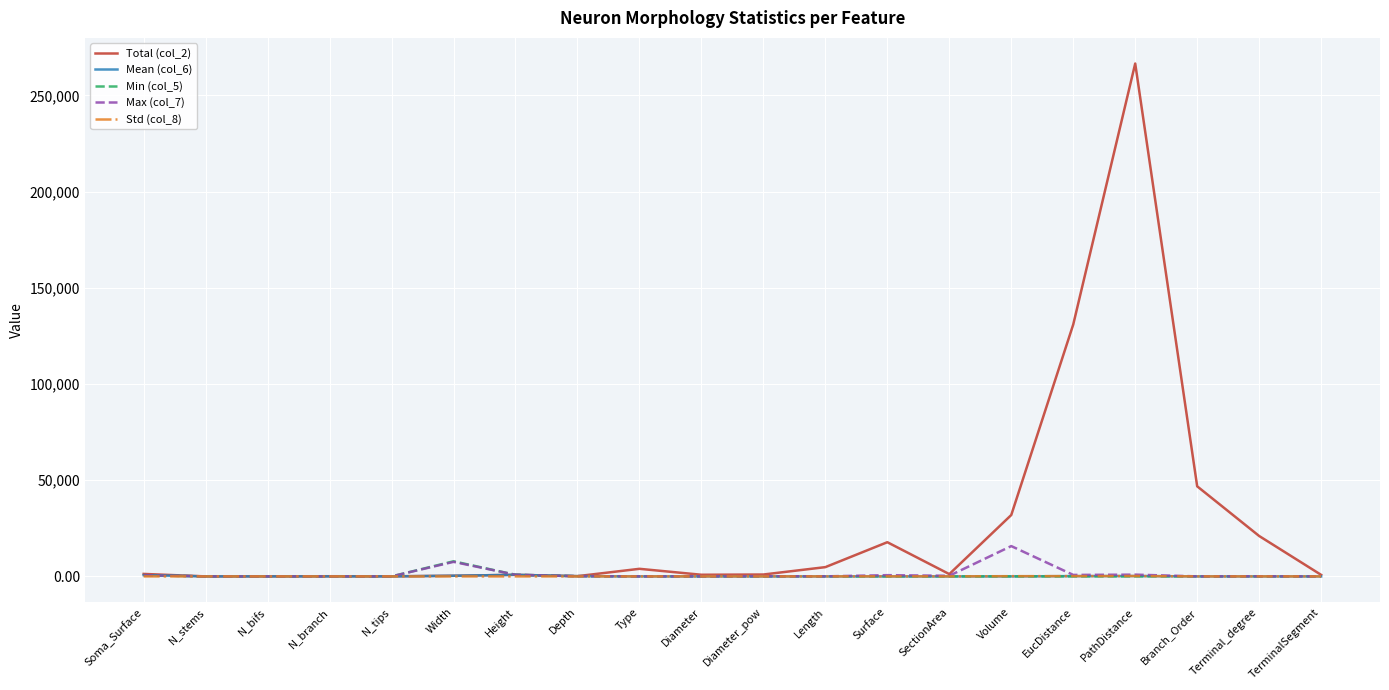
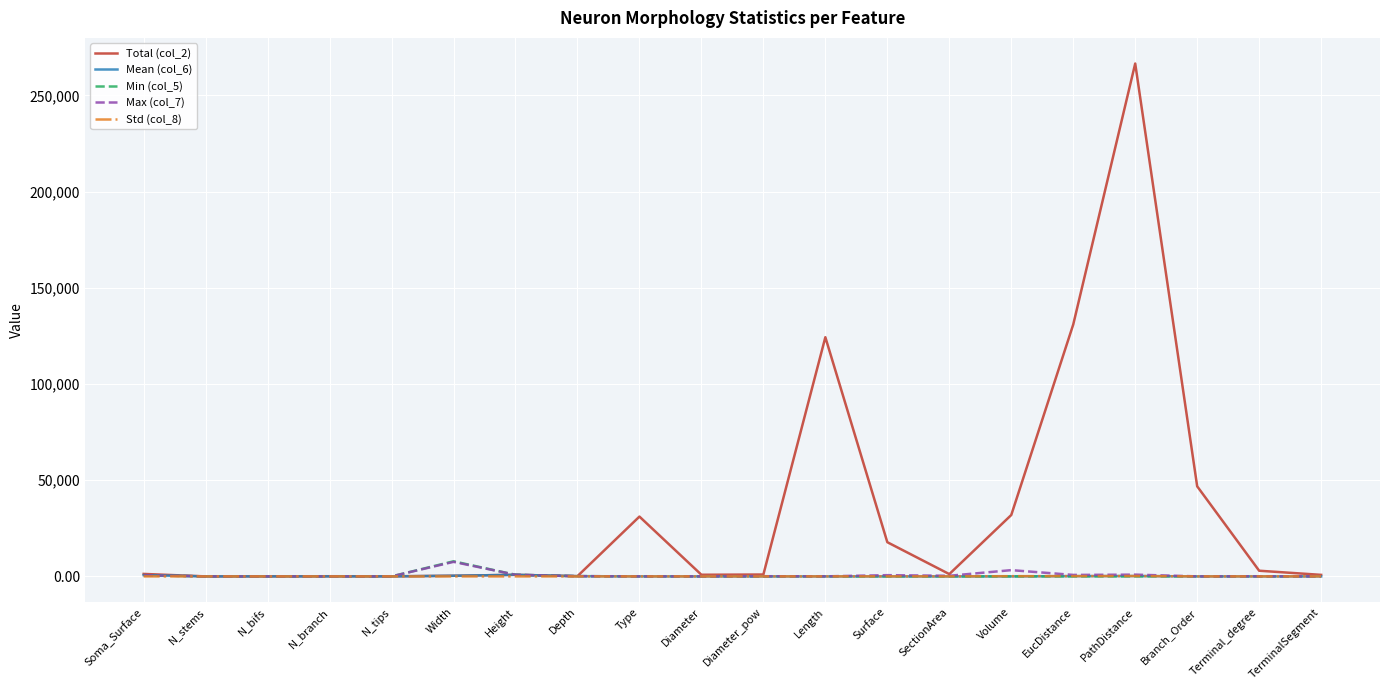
Total (col_2), Type: 4,000 -> 31,000
Total (col_2), Length: 5,000 -> 124,000
Max (col_7), Volume: 16,000 -> 3,000
Total (col_2), Terminal_degree: 21,000 -> 3,000
